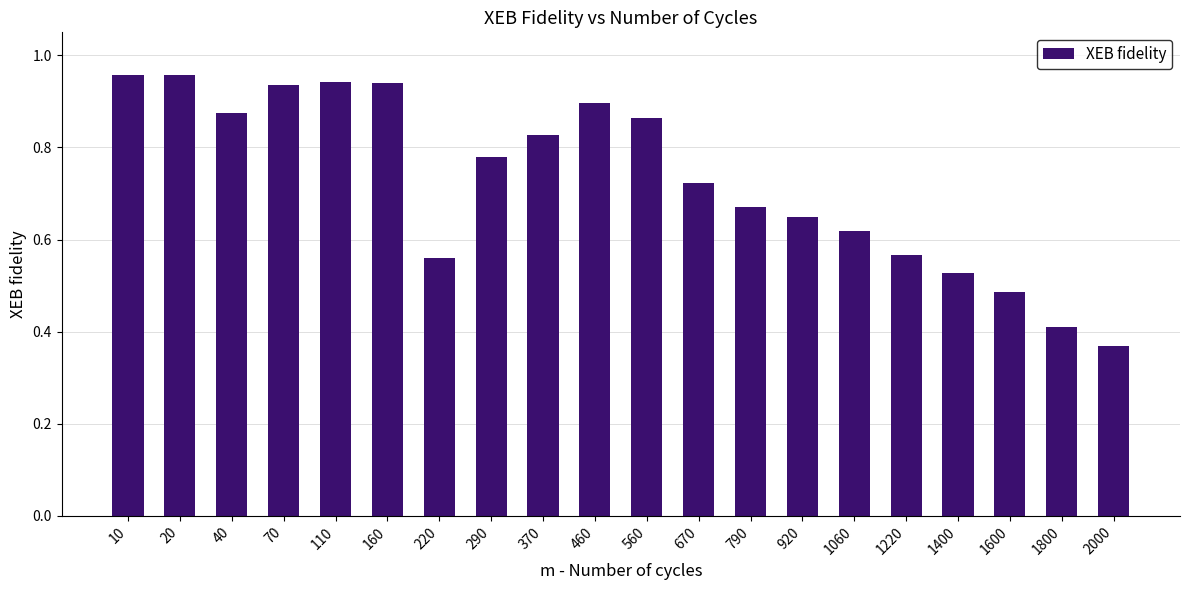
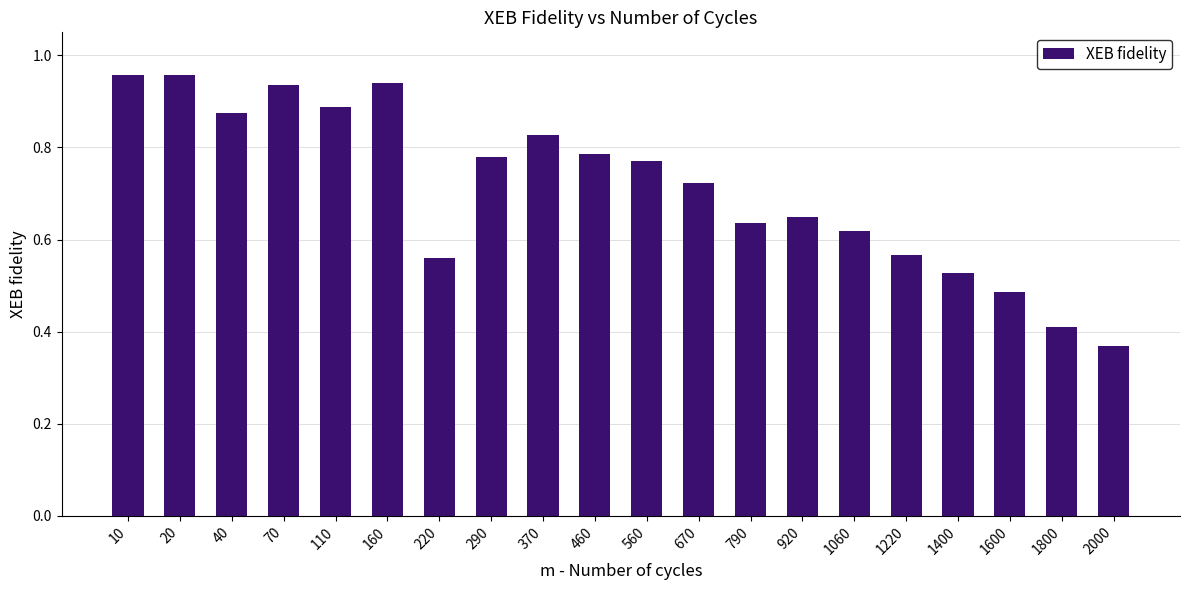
110: 0.94 -> 0.89
460: 0.90 -> 0.79
560: 0.86 -> 0.77
790: 0.67 -> 0.64
